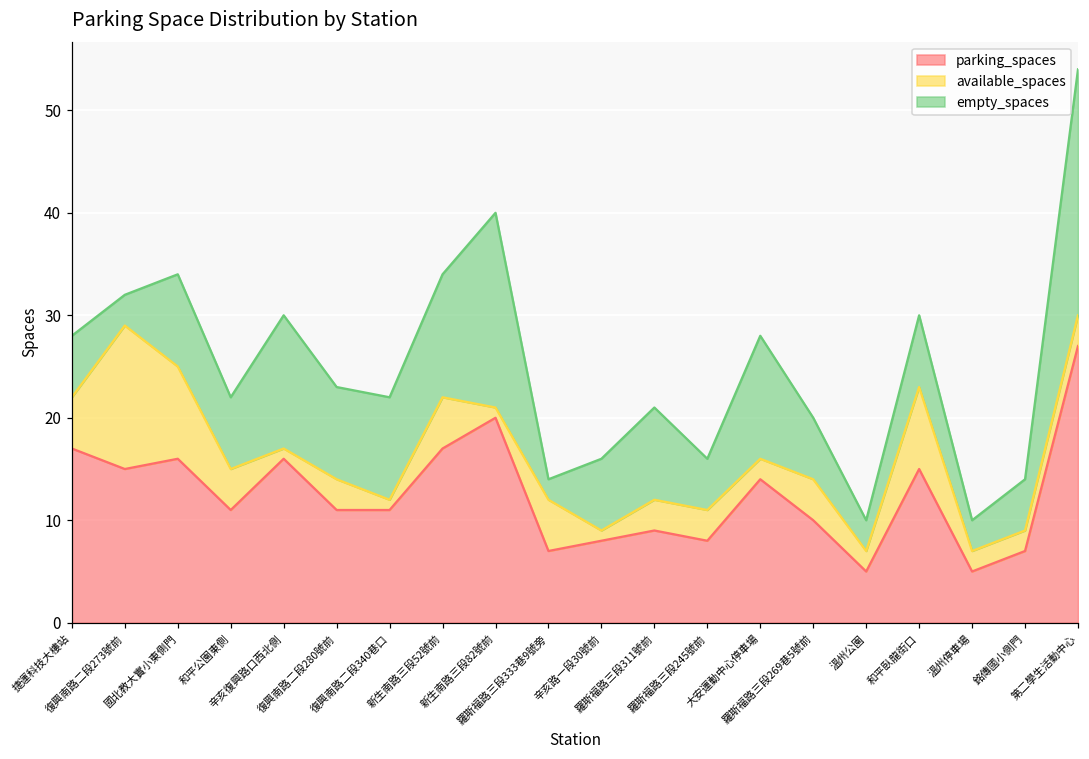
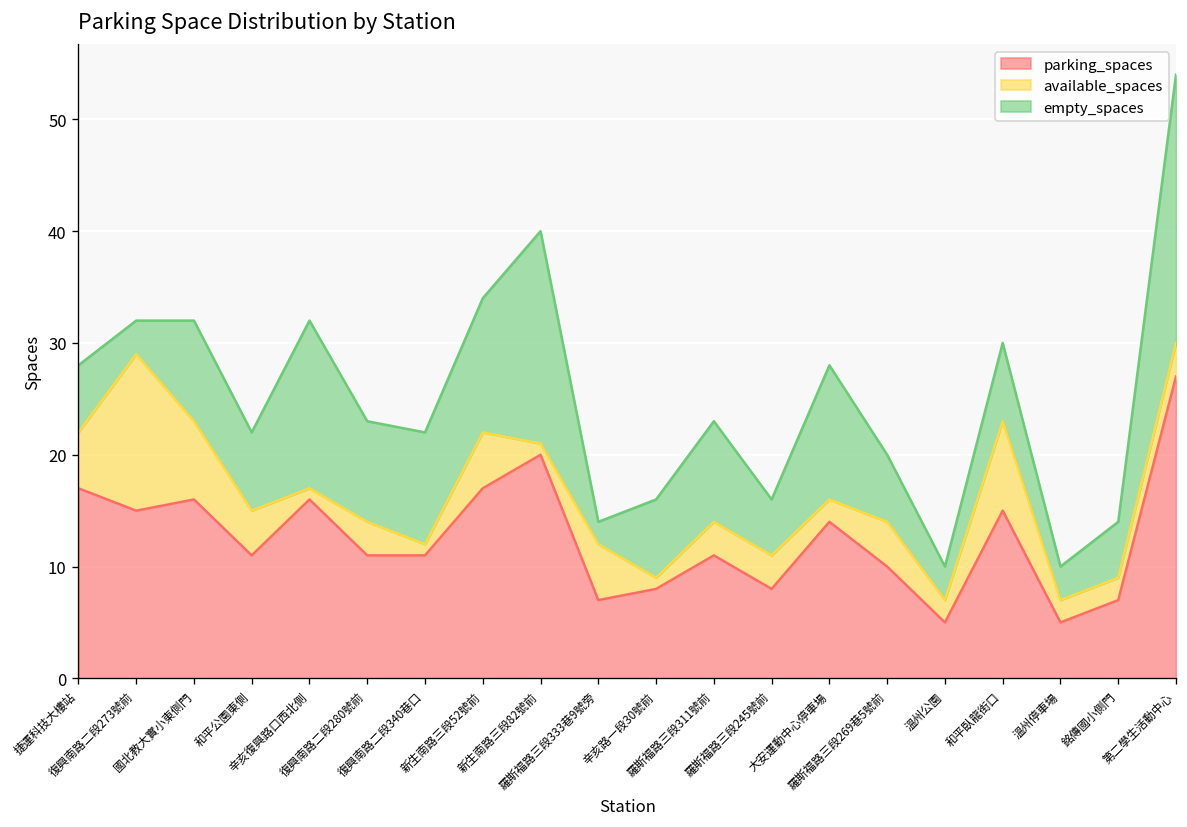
available_spaces, 國北教大實小東側門: 9 -> 7
empty_spaces, 辛亥復興路口西北側: 13 -> 15
parking_spaces, 羅斯福路三段311號前: 9 -> 11
